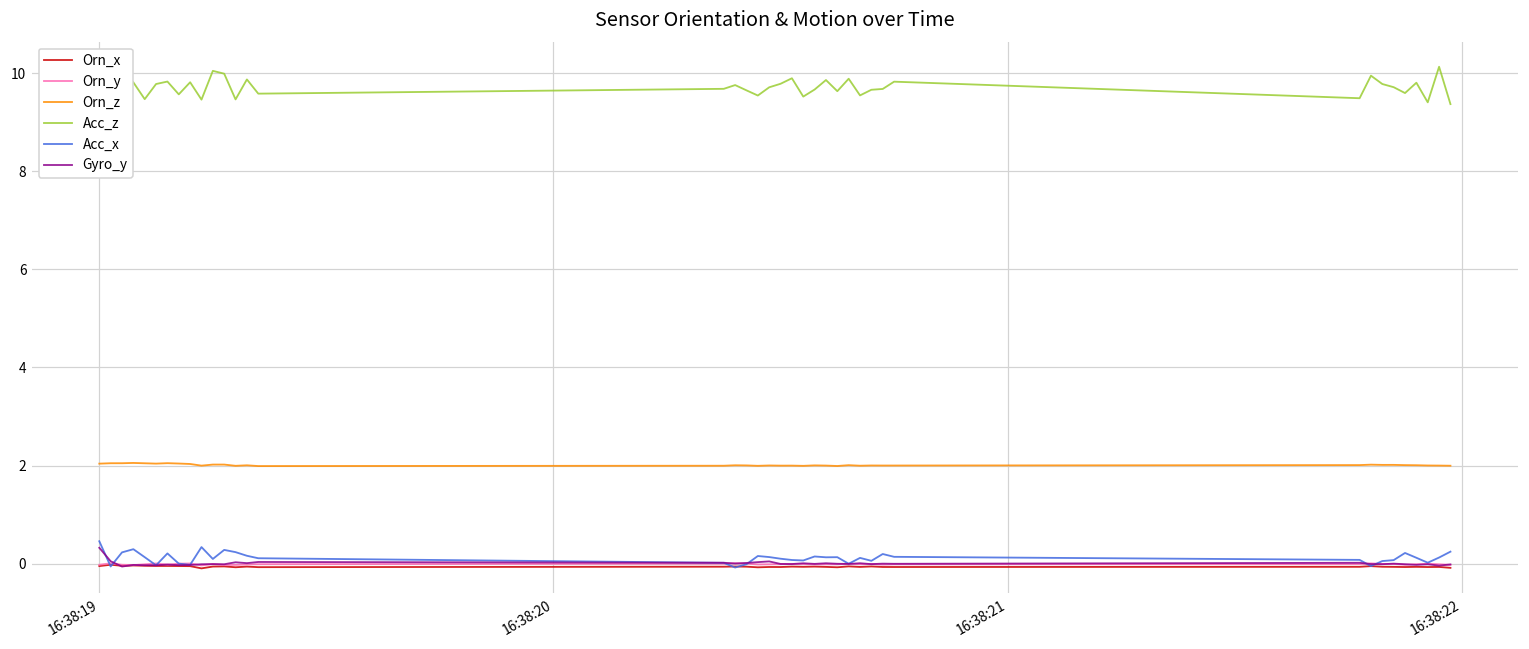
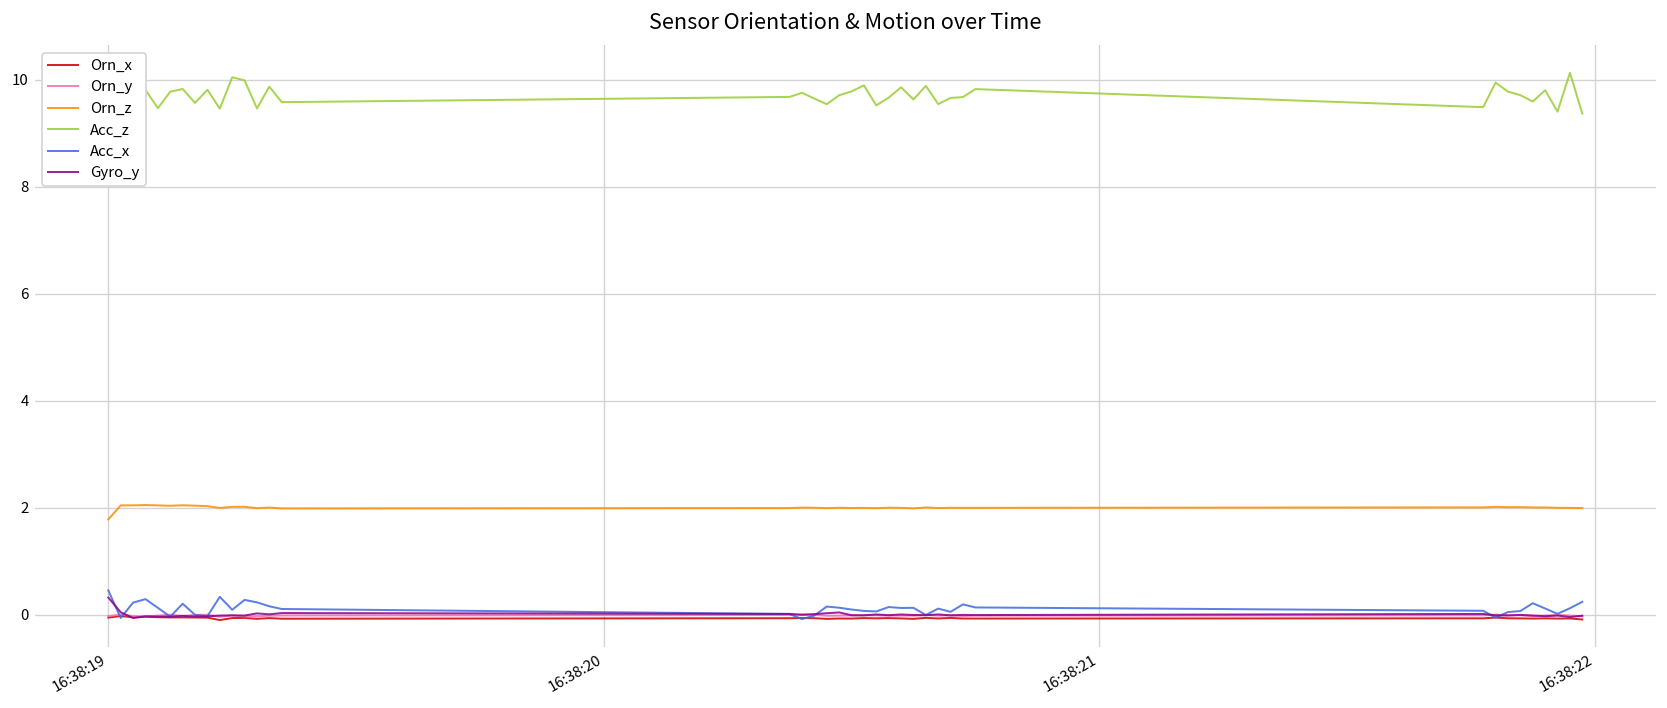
Orn_z, 16:38:19: 2.0 -> 1.8
